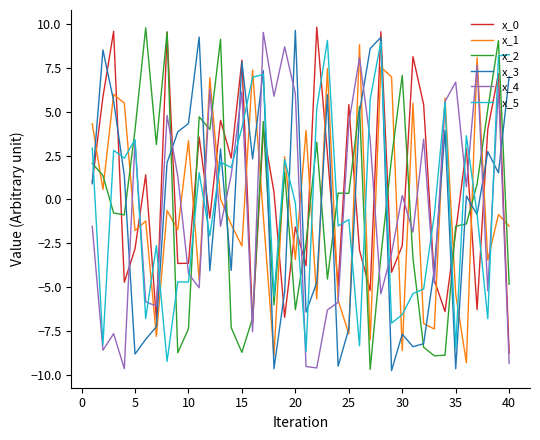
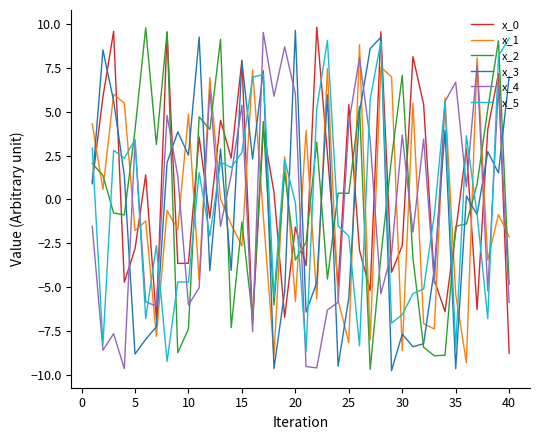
x_1, 10: 3.3 -> 4.9
x_3, 10: 4.3 -> 2.5
x_4, 10: -4.2 -> -6.0
x_2, 15: -8.7 -> -1.3
x_4, 15: 6.1 -> 5.4
x_5, 15: 4.1 -> 2.7
x_1, 20: -3.4 -> -5.8
x_2, 20: -6.3 -> -3.4
x_1, 25: -7.6 -> -8.2
x_3, 25: -7.4 -> -5.6
x_5, 25: -1.1 -> -2.1
x_4, 30: 0.2 -> 3.7
x_1, 40: -1.5 -> -2.1
x_4, 40: -9.3 -> -5.9
x_5, 40: 8.2 -> 9.2
